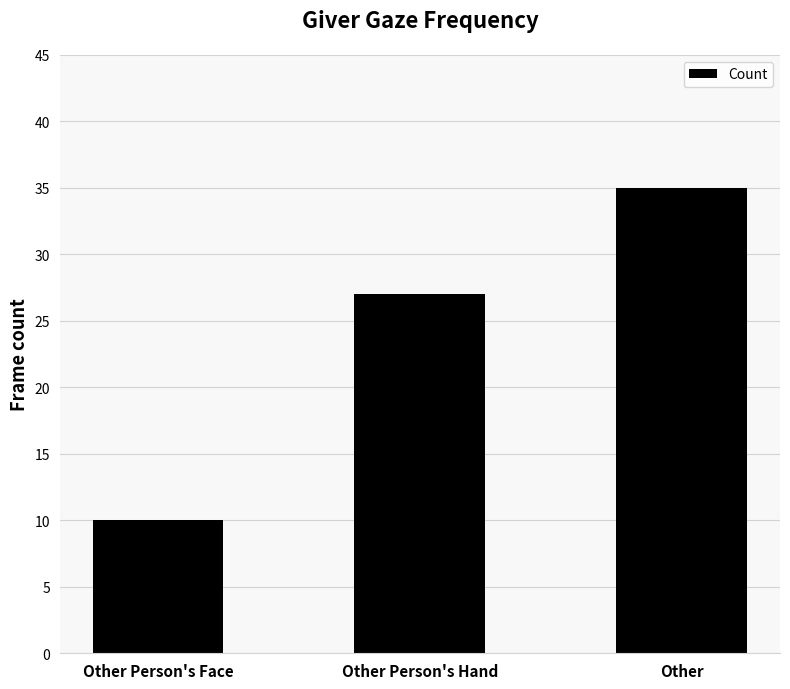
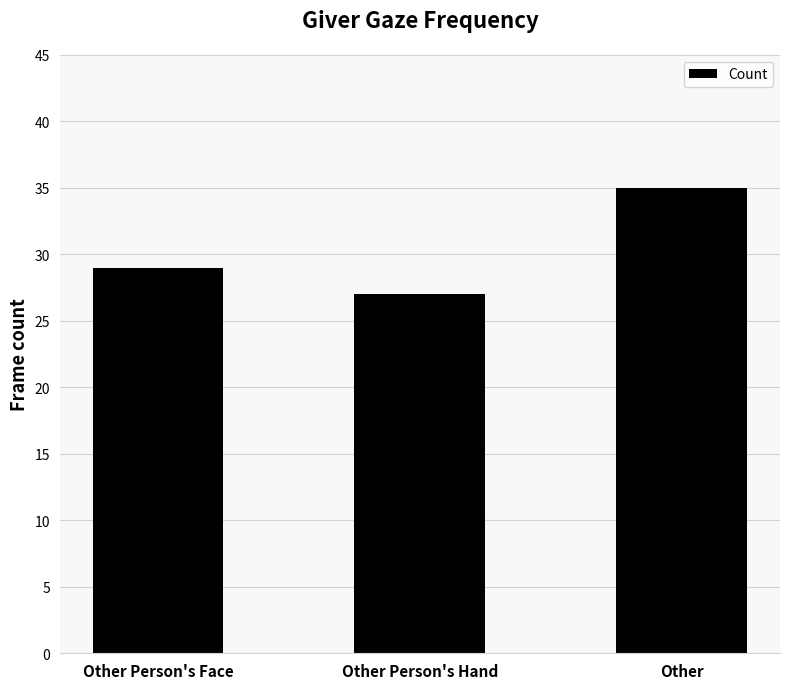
Other Person's Face: 10 -> 29
